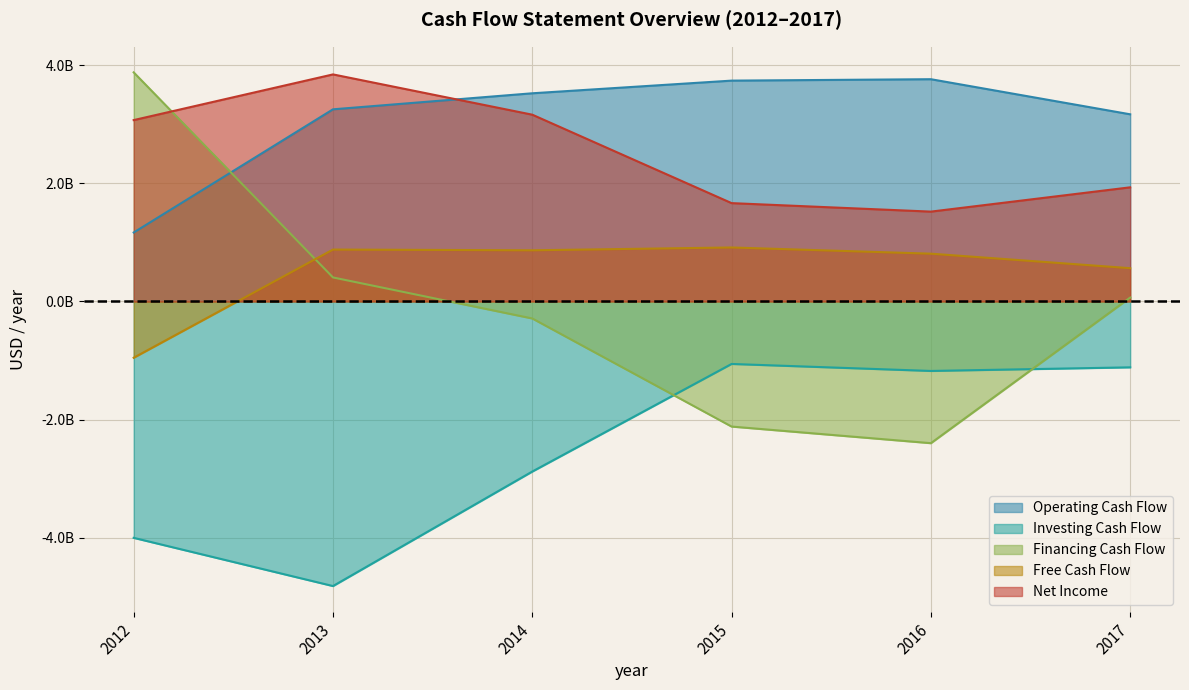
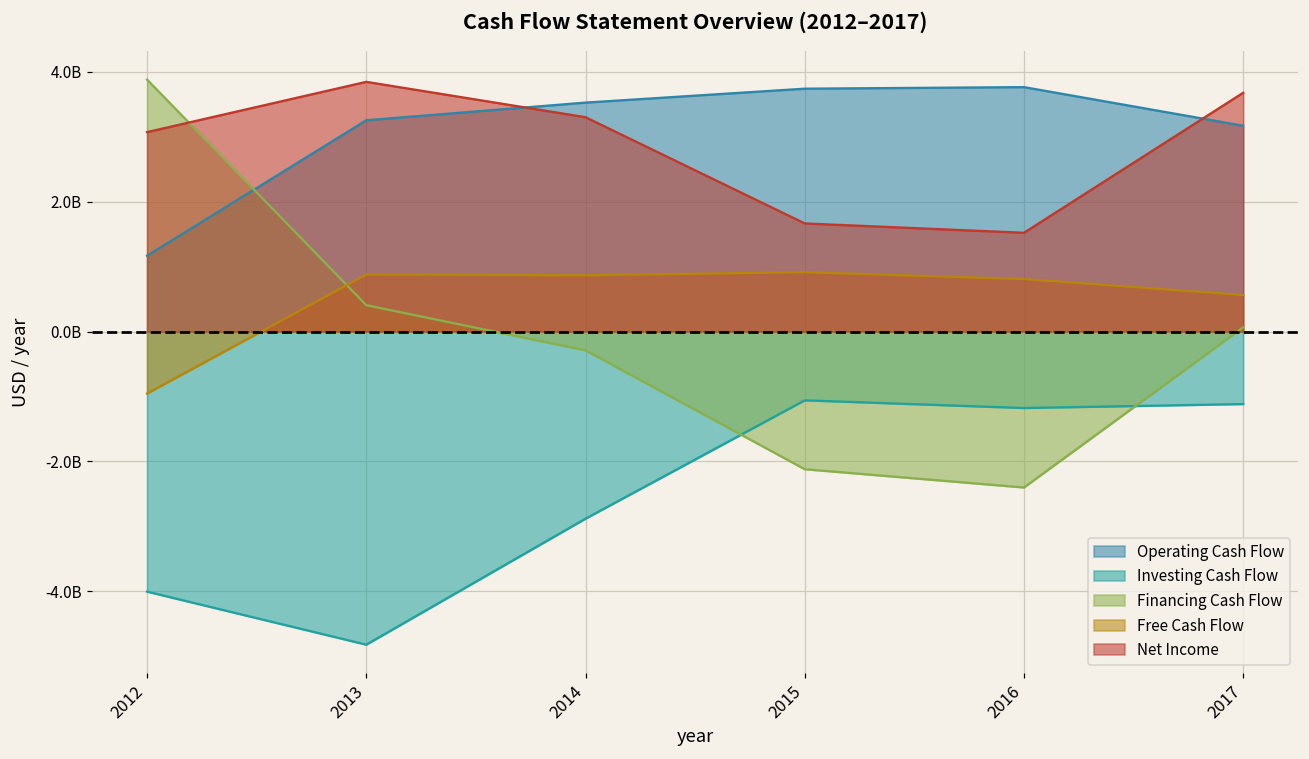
Net Income, 2014: 3200000000 -> 3300000000
Net Income, 2017: 1900000000 -> 3700000000
